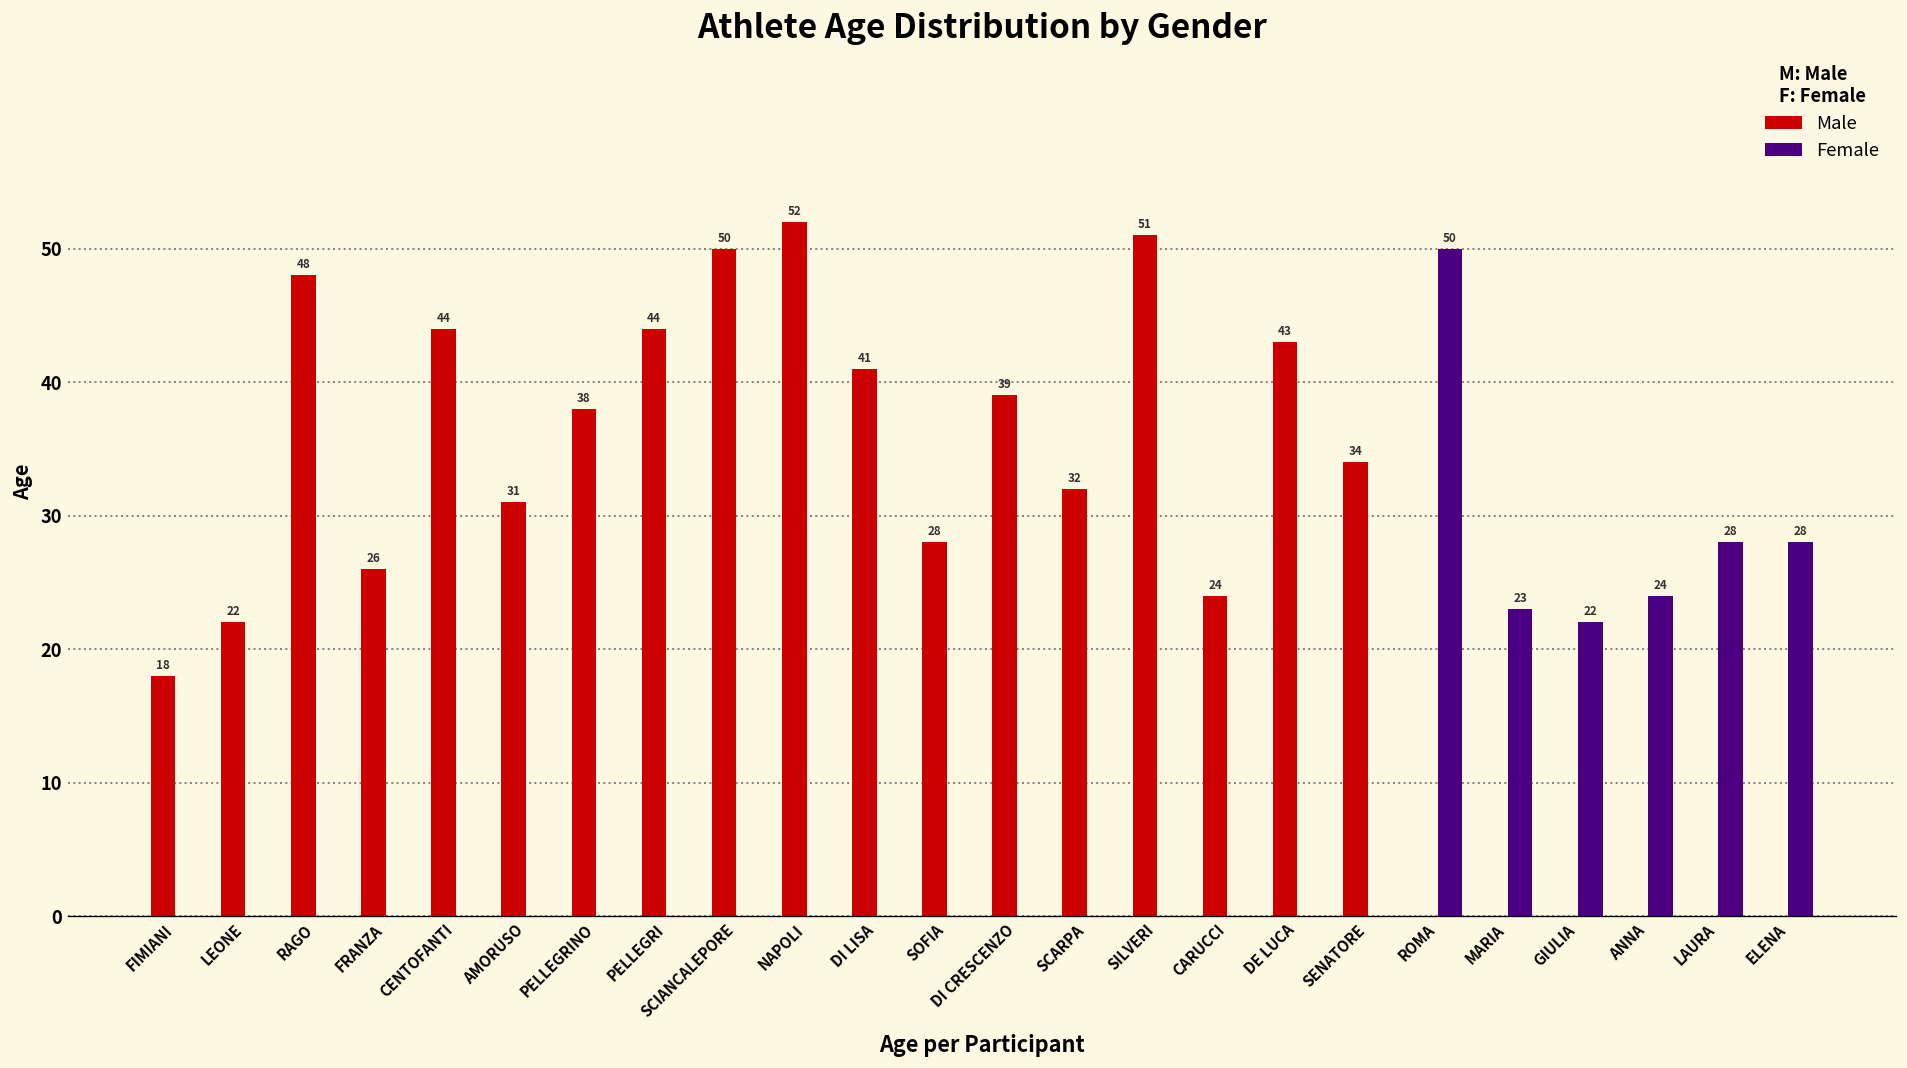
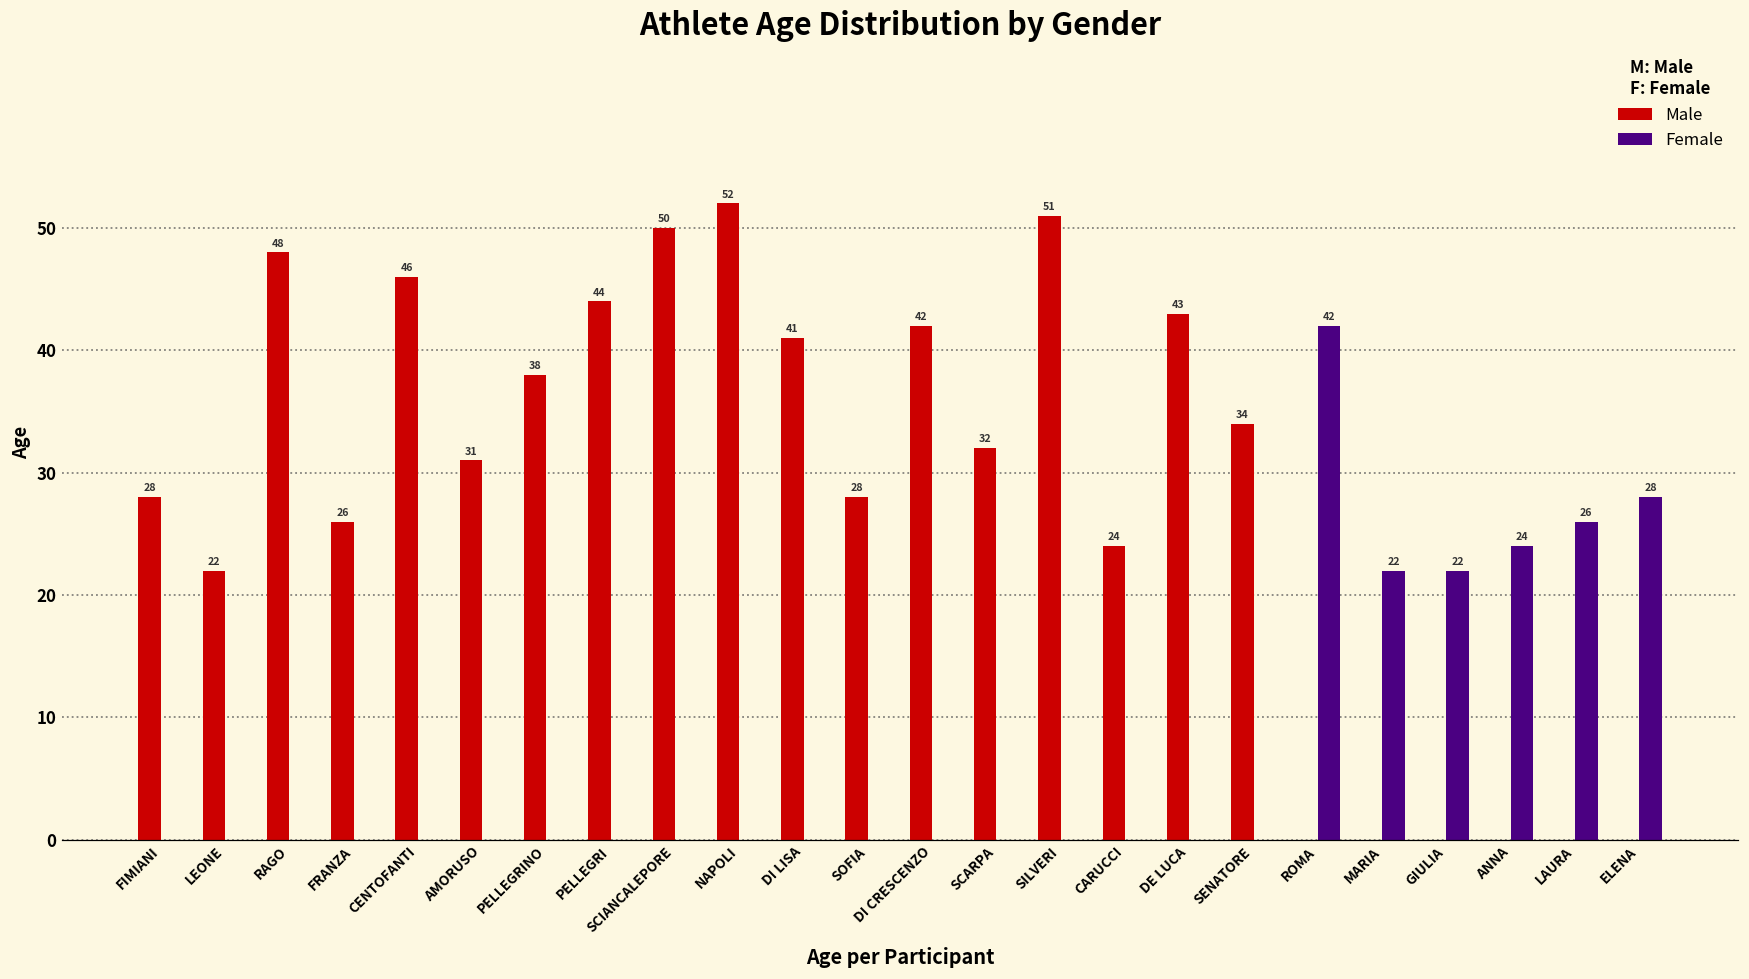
Male, FIMIANI: 18 -> 28
Male, CENTOFANTI: 44 -> 46
Male, DI CRESCENZO: 39 -> 42
Female, ROMA: 50 -> 42
Female, MARIA: 23 -> 22
Female, LAURA: 28 -> 26
